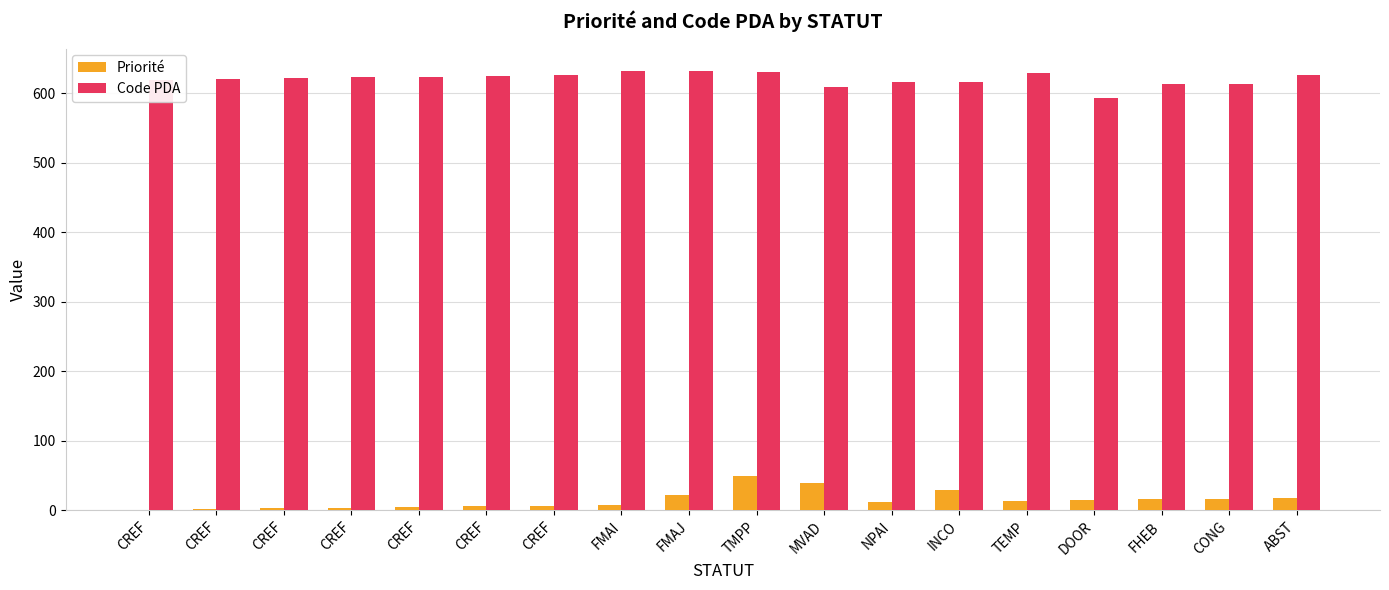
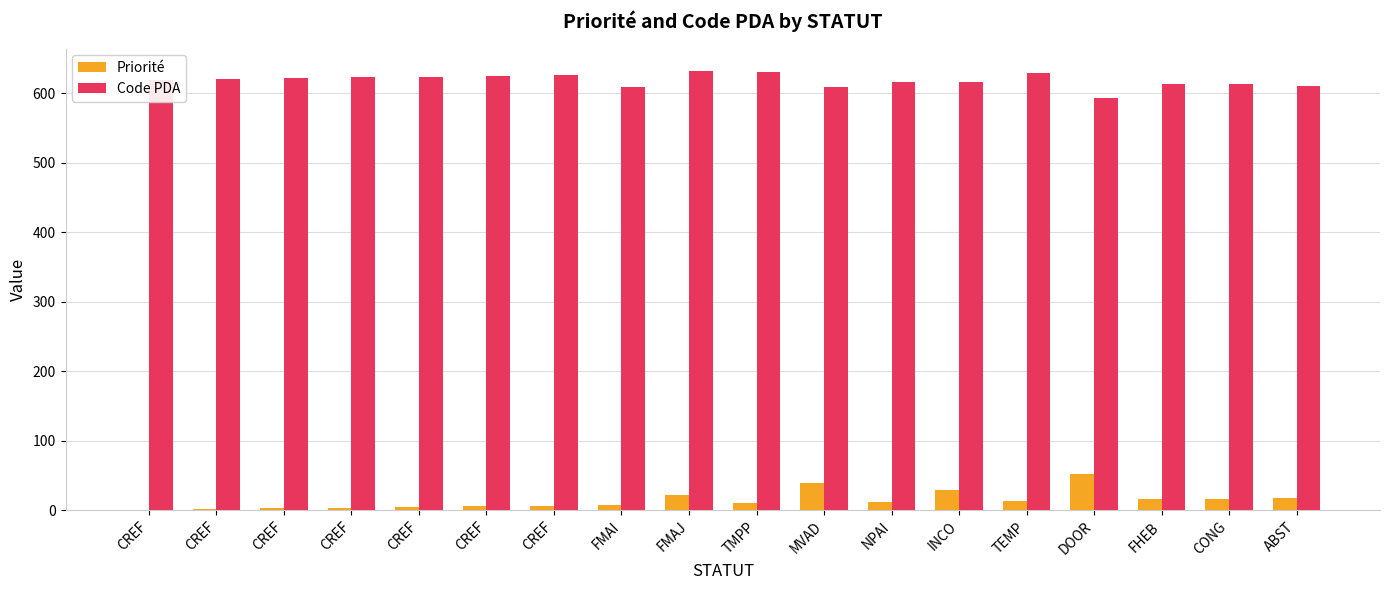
Code PDA, FMAI: 630 -> 610
Priorité, TMPP: 50 -> 10
Priorité, DOOR: 20 -> 50
Code PDA, ABST: 630 -> 610
